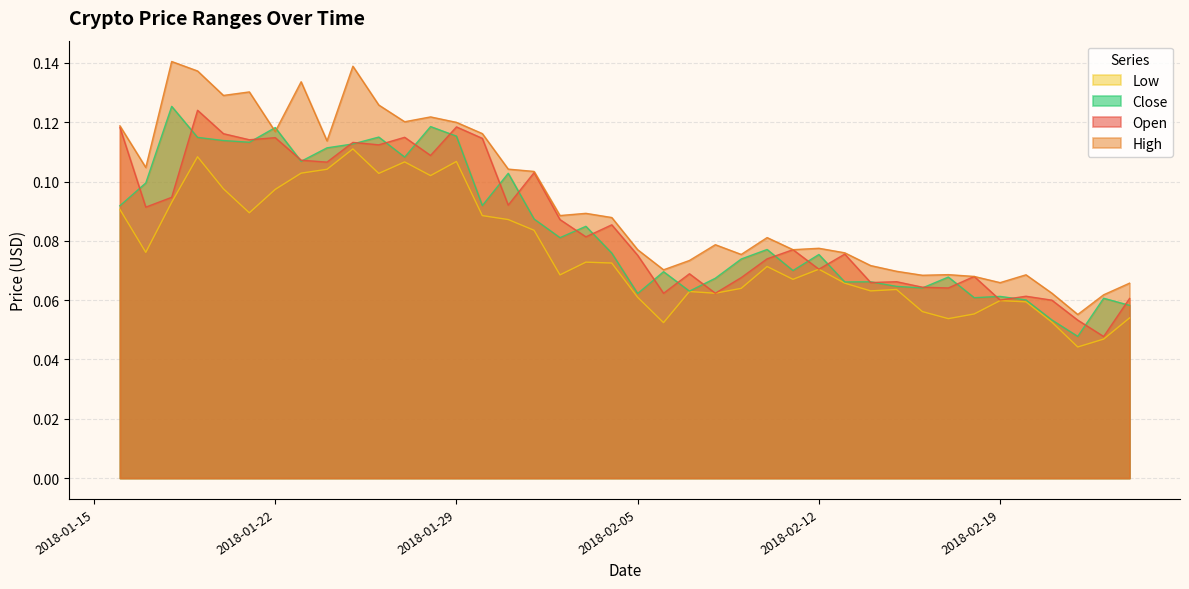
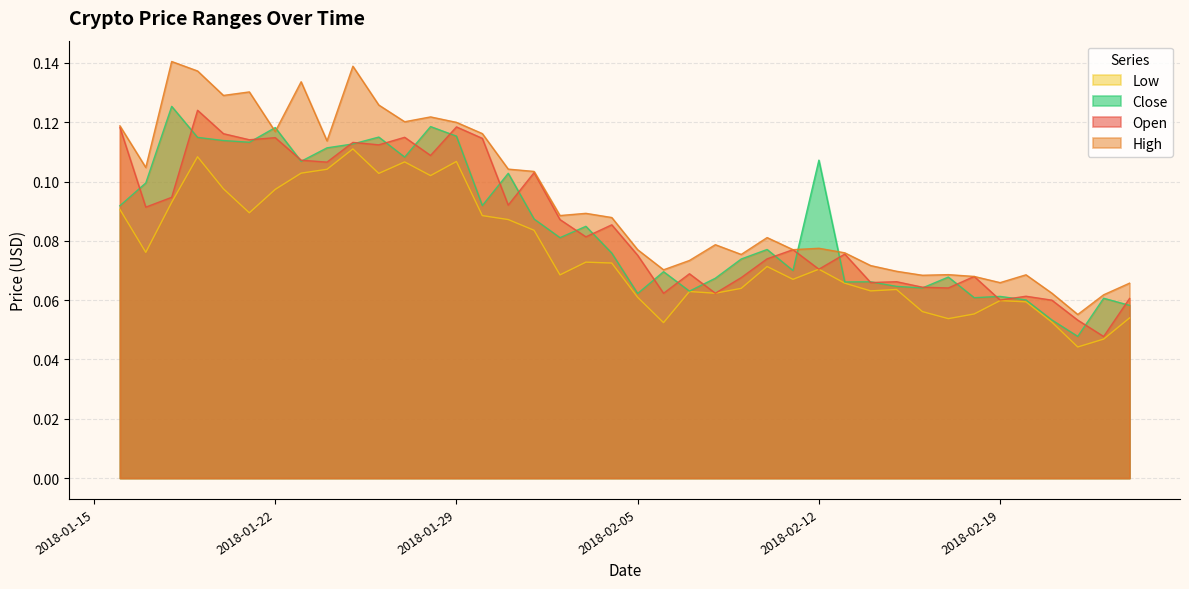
Close, 2018-02-12: 0.075 -> 0.107
